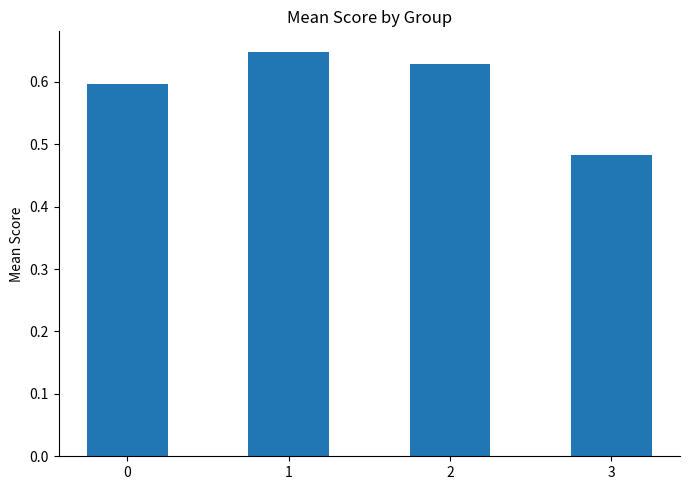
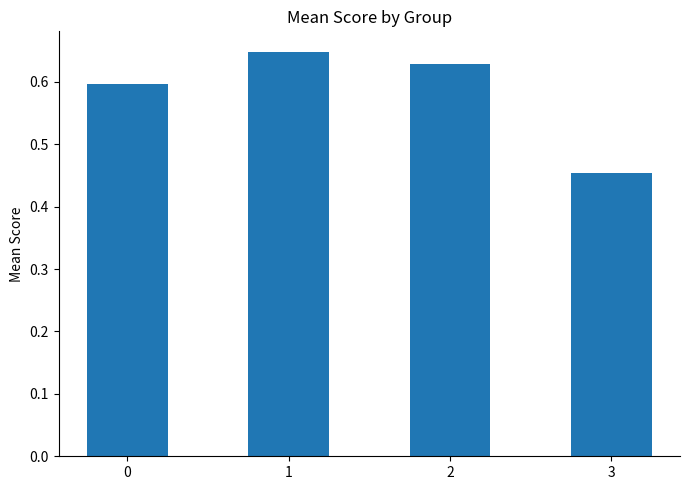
3: 0.48 -> 0.45
